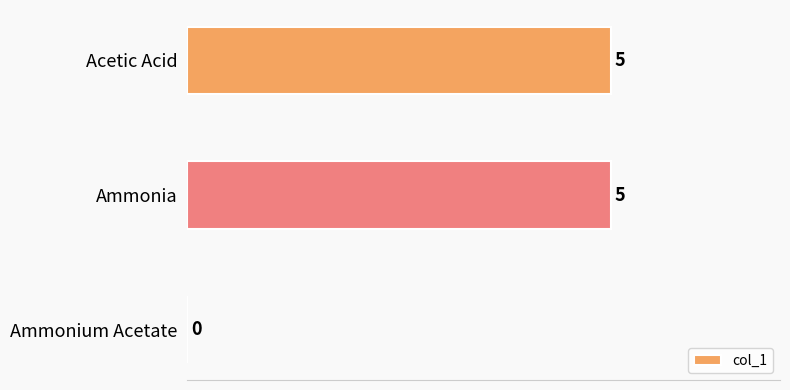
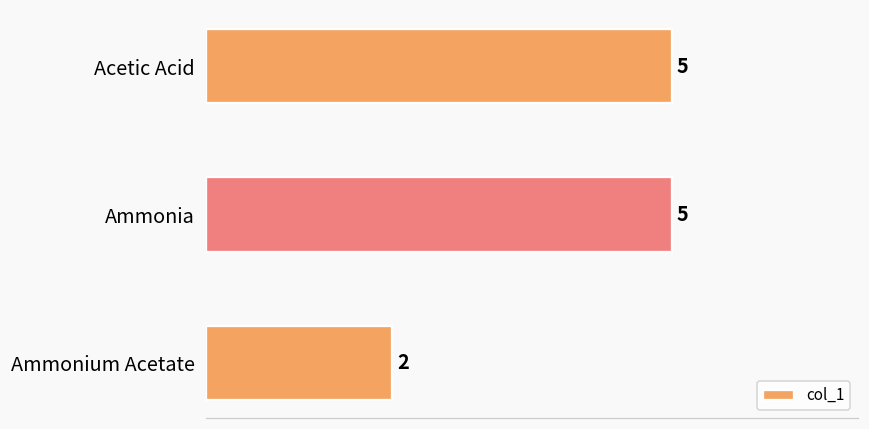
Ammonium Acetate: 0 -> 2
